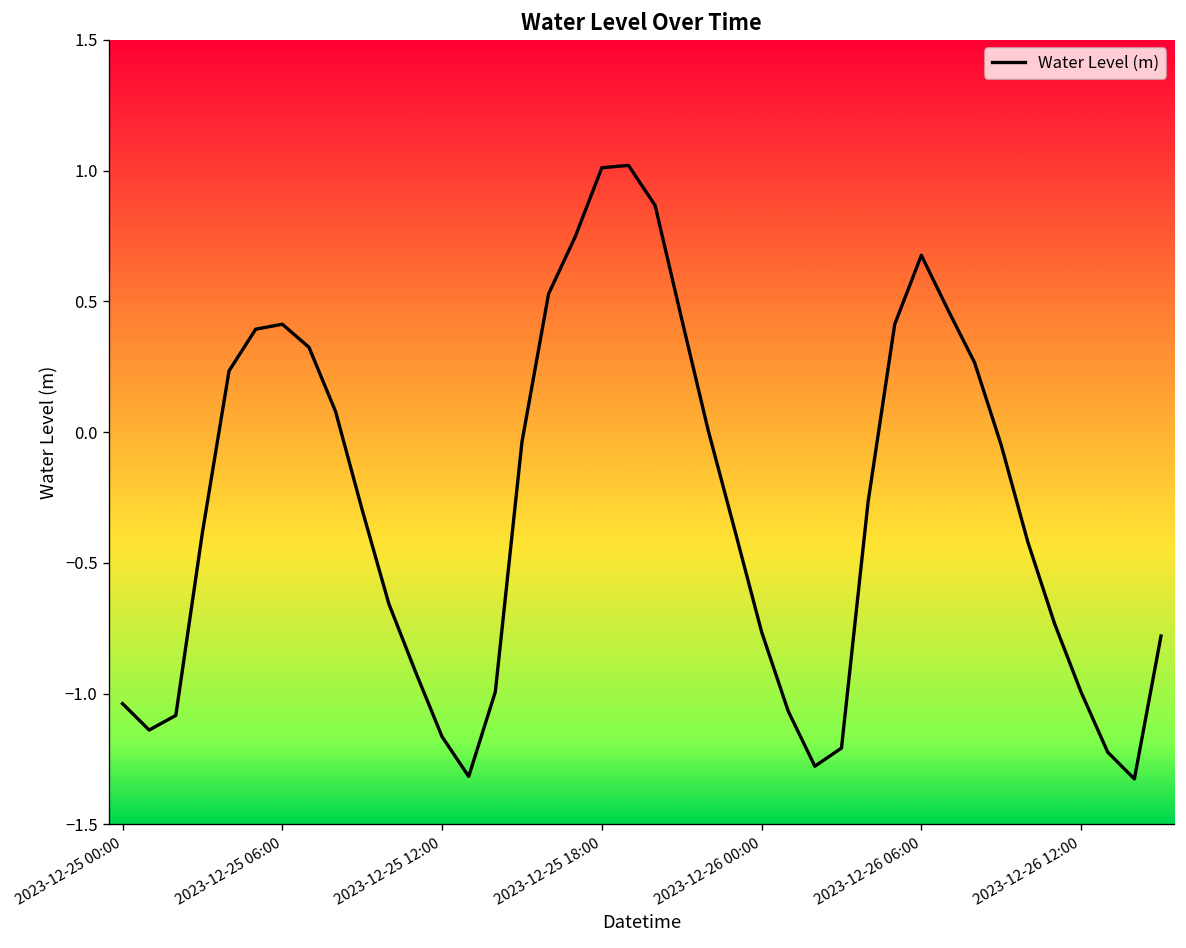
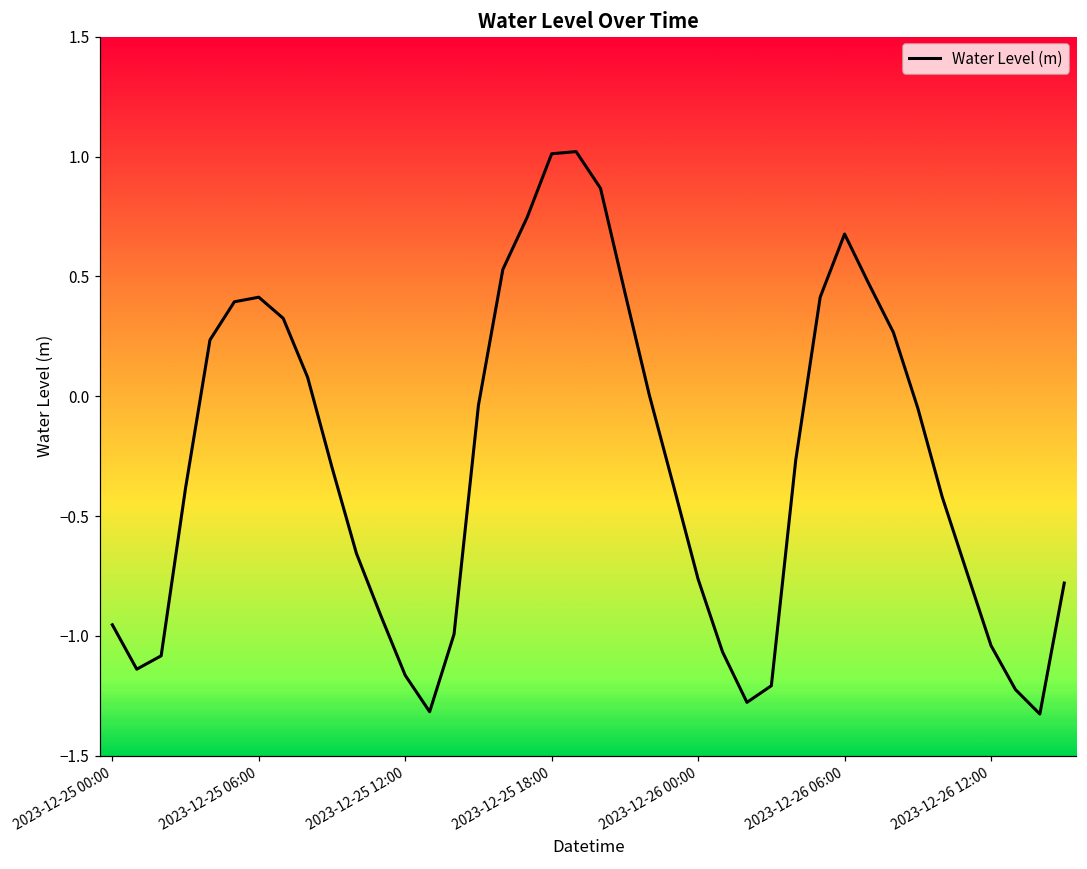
2023-12-25 00:00: -1.04 -> -0.95
2023-12-26 12:00: -0.99 -> -1.04
